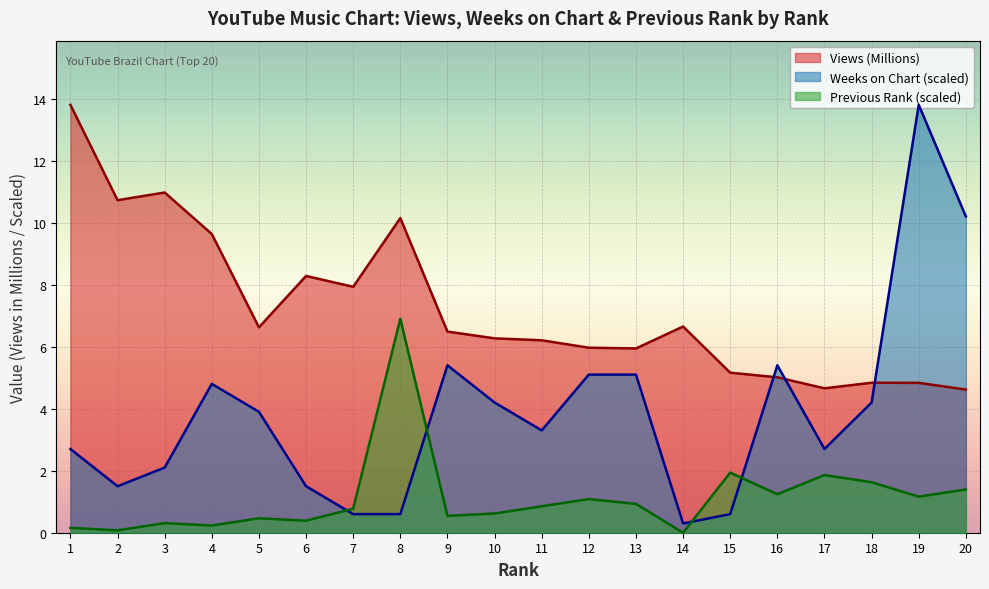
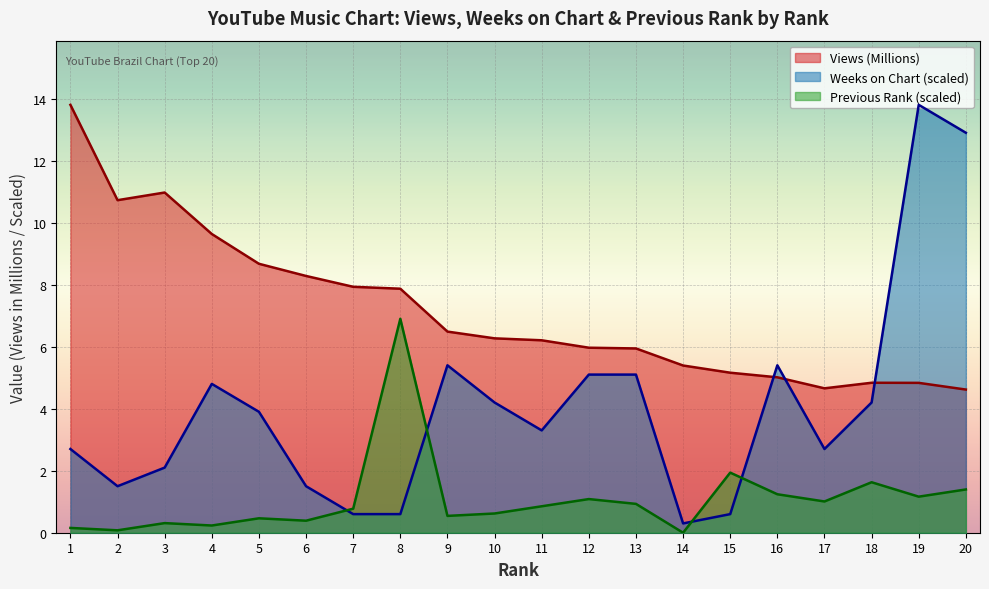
Views (Millions), 5: 6.6 -> 8.7
Views (Millions), 8: 10.1 -> 7.9
Views (Millions), 14: 6.7 -> 5.4
Previous Rank (scaled), 17: 1.9 -> 1.0
Weeks on Chart (scaled), 20: 10.2 -> 12.9
